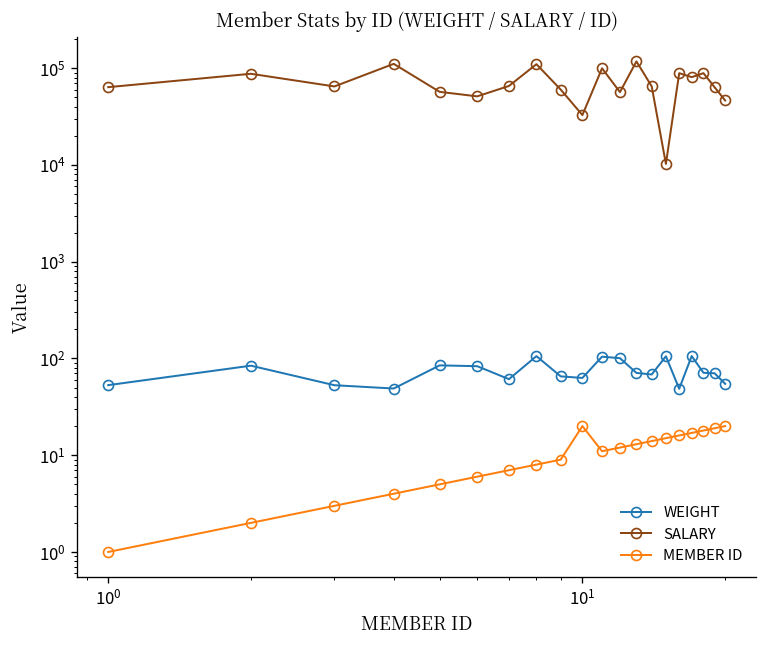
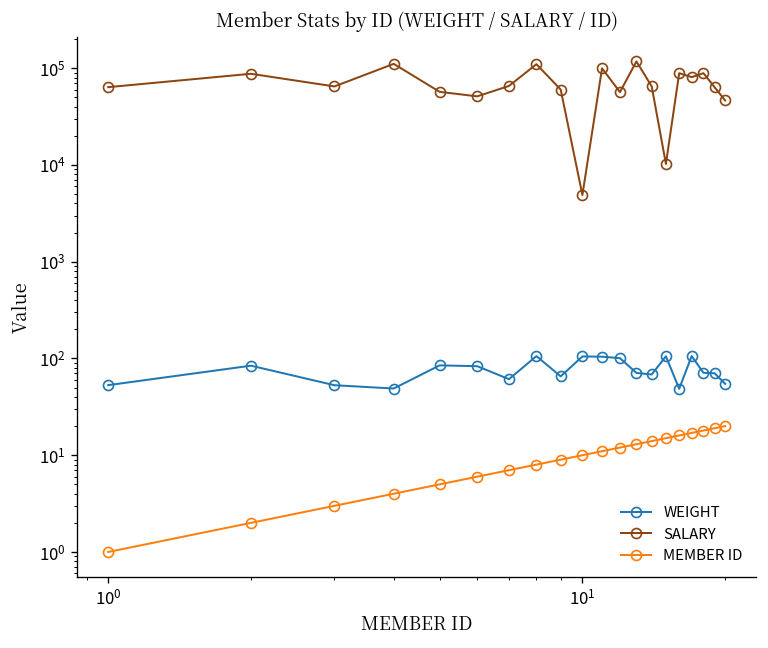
WEIGHT, 10^1: 60 -> 100
SALARY, 10^1: 33000 -> 5000
MEMBER ID, 10^1: 20 -> 10
